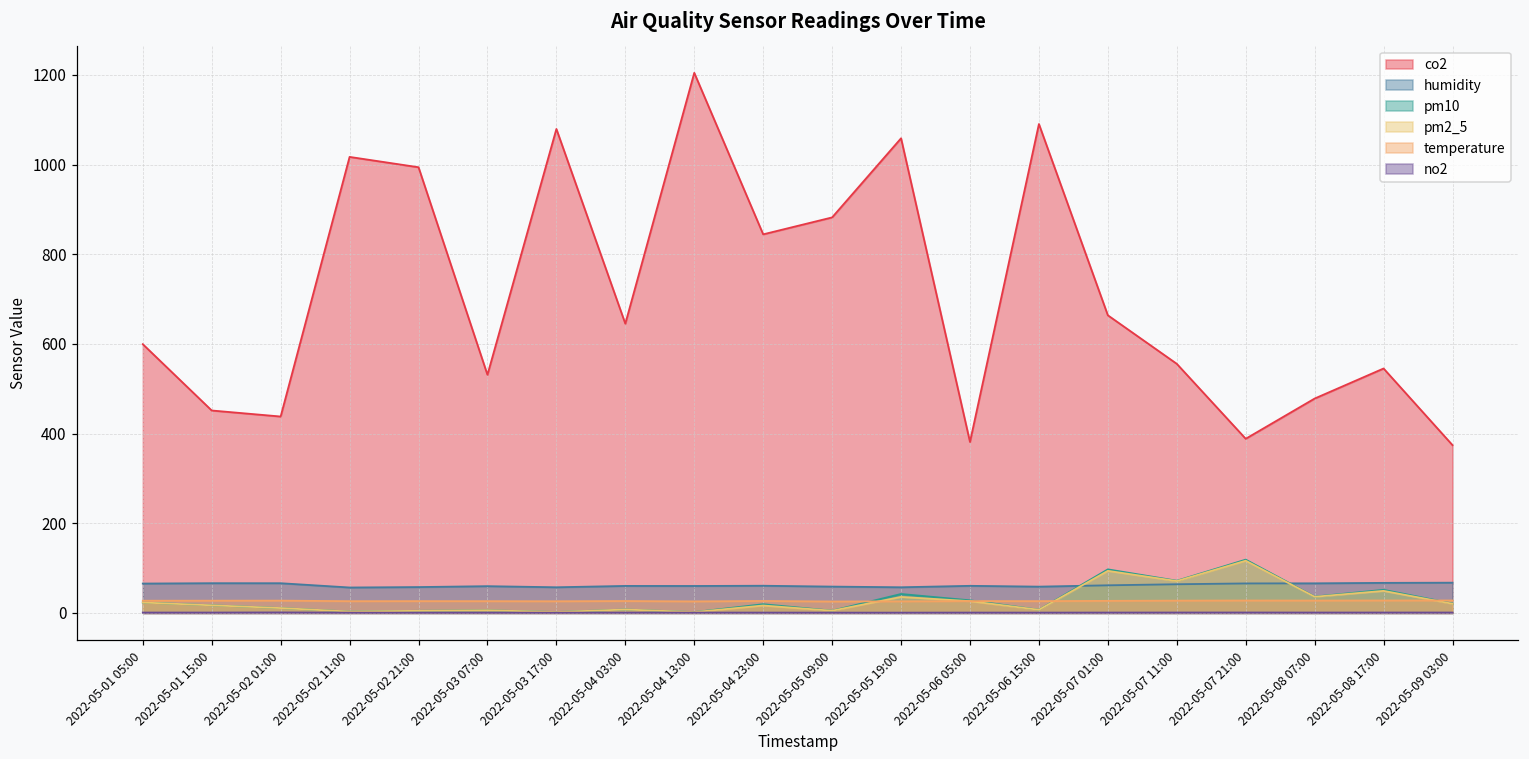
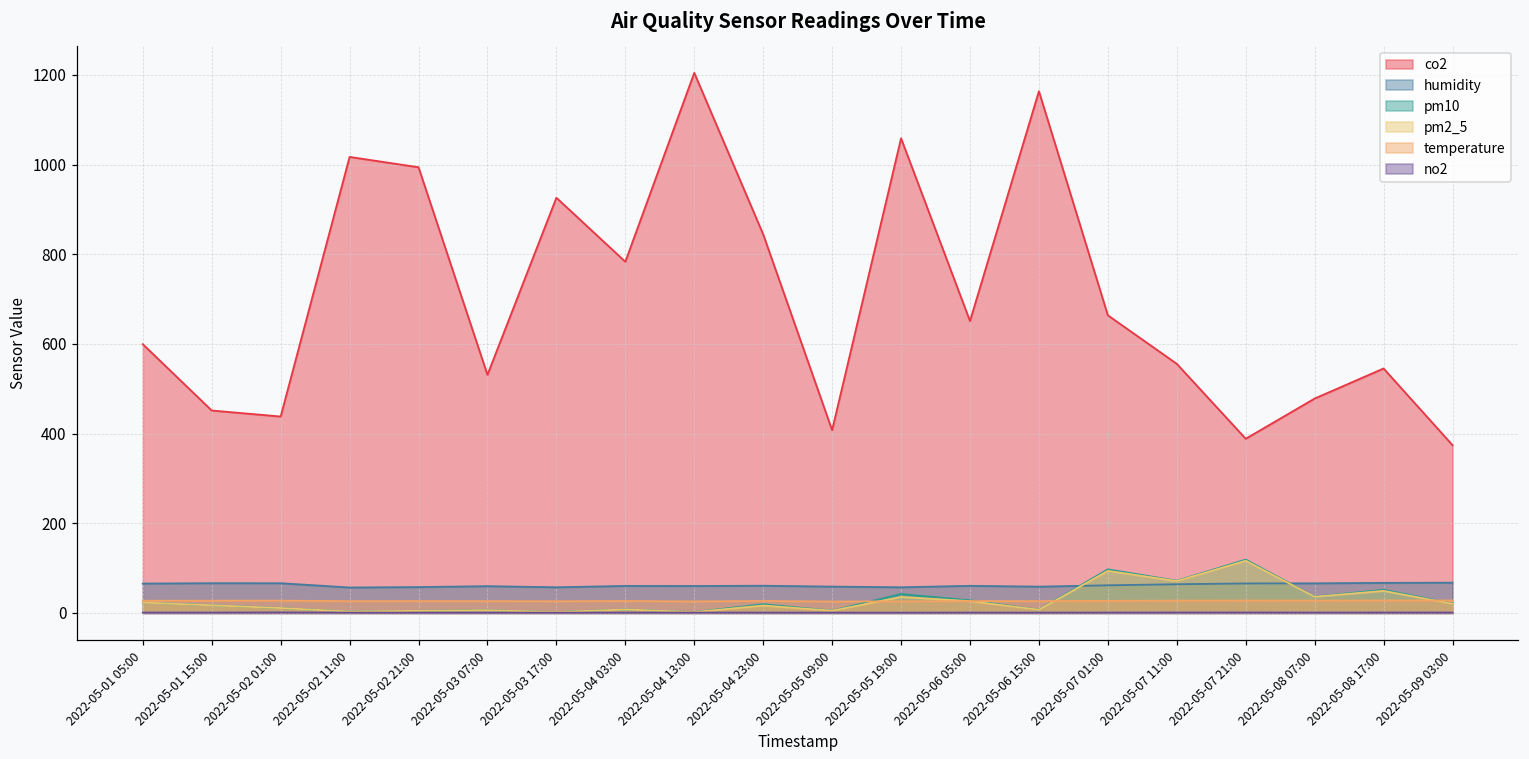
co2, 2022-05-03 17:00: 1080 -> 930
co2, 2022-05-04 03:00: 650 -> 780
co2, 2022-05-05 09:00: 880 -> 410
co2, 2022-05-06 05:00: 380 -> 650
co2, 2022-05-06 15:00: 1090 -> 1160
